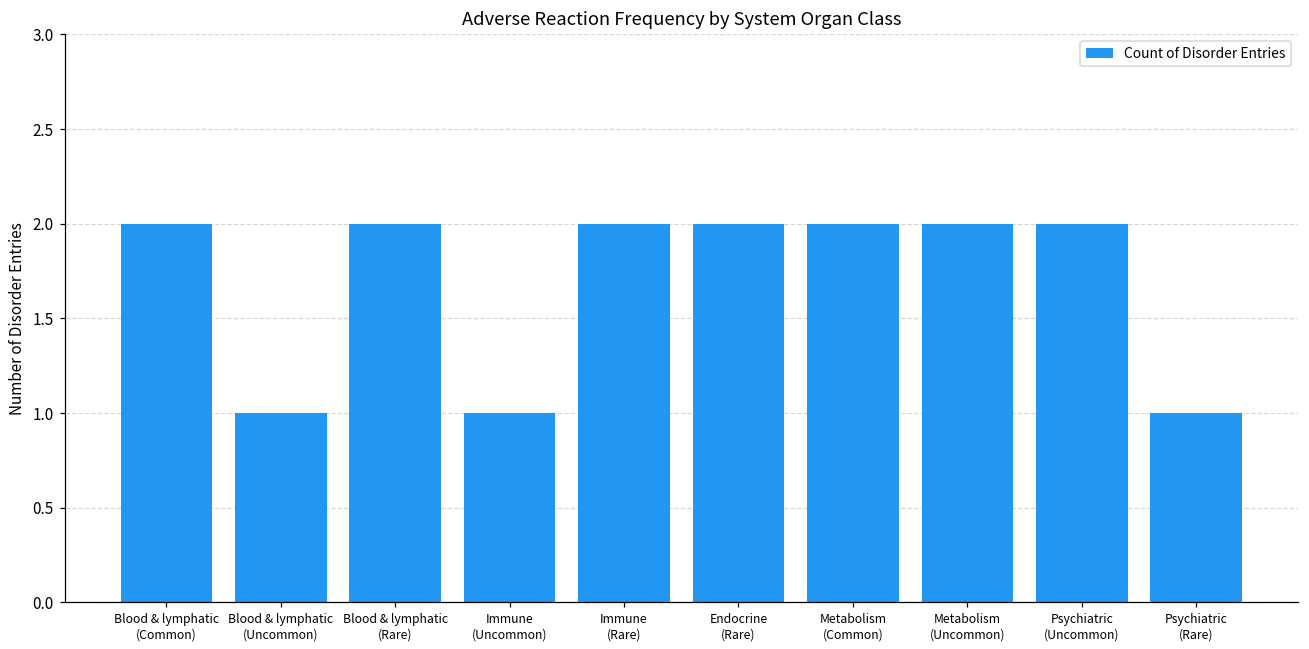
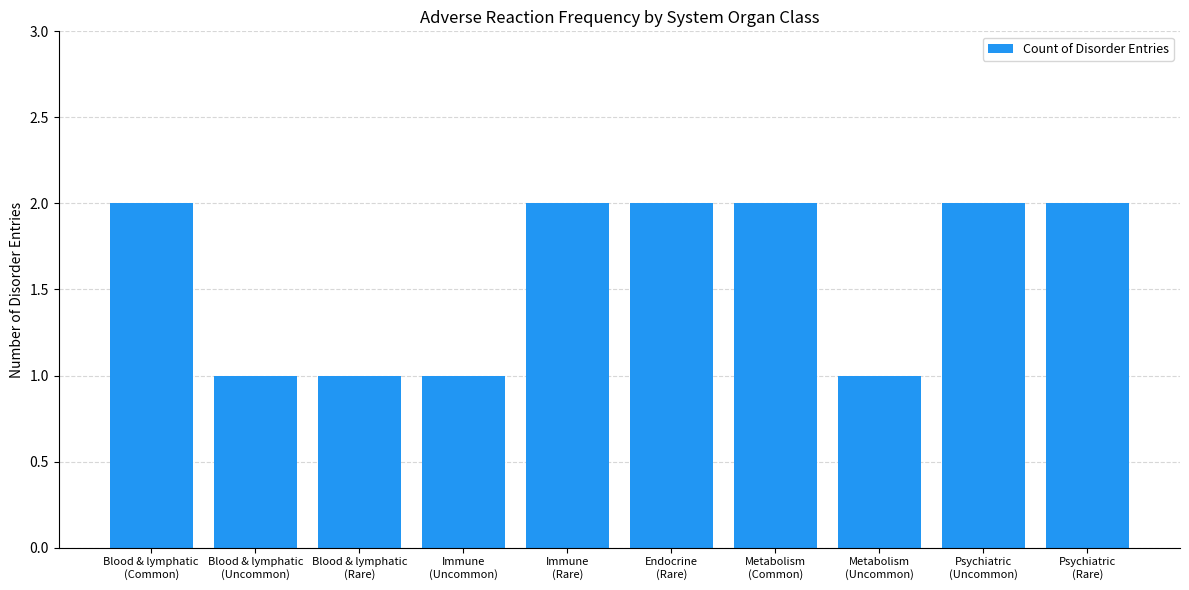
Blood & lymphatic (Rare): 2 -> 1
Metabolism (Uncommon): 2 -> 1
Psychiatric (Rare): 1 -> 2
